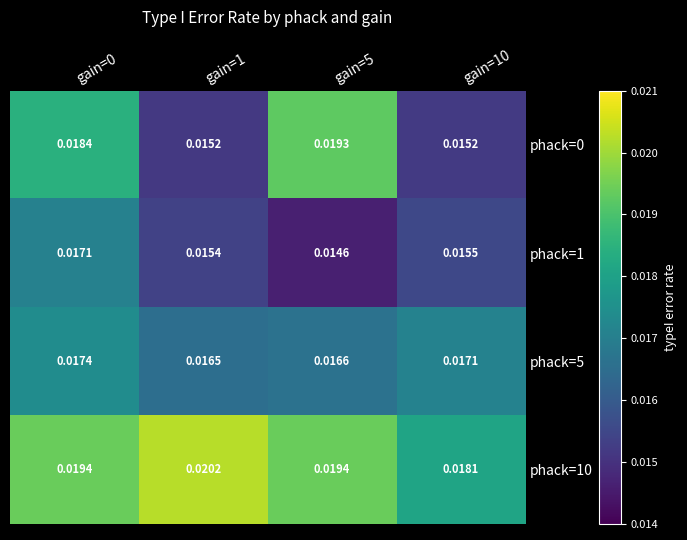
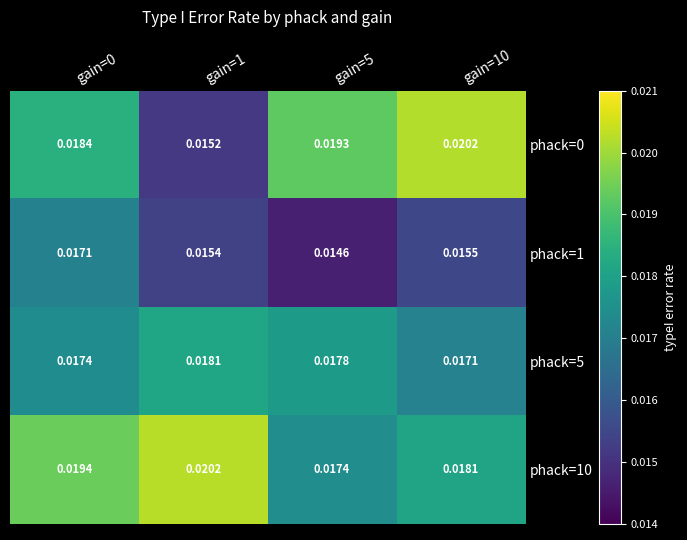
phack=0, gain=10: 0.0152 -> 0.0202
phack=5, gain=1: 0.0165 -> 0.0181
phack=5, gain=5: 0.0166 -> 0.0178
phack=10, gain=5: 0.0194 -> 0.0174
